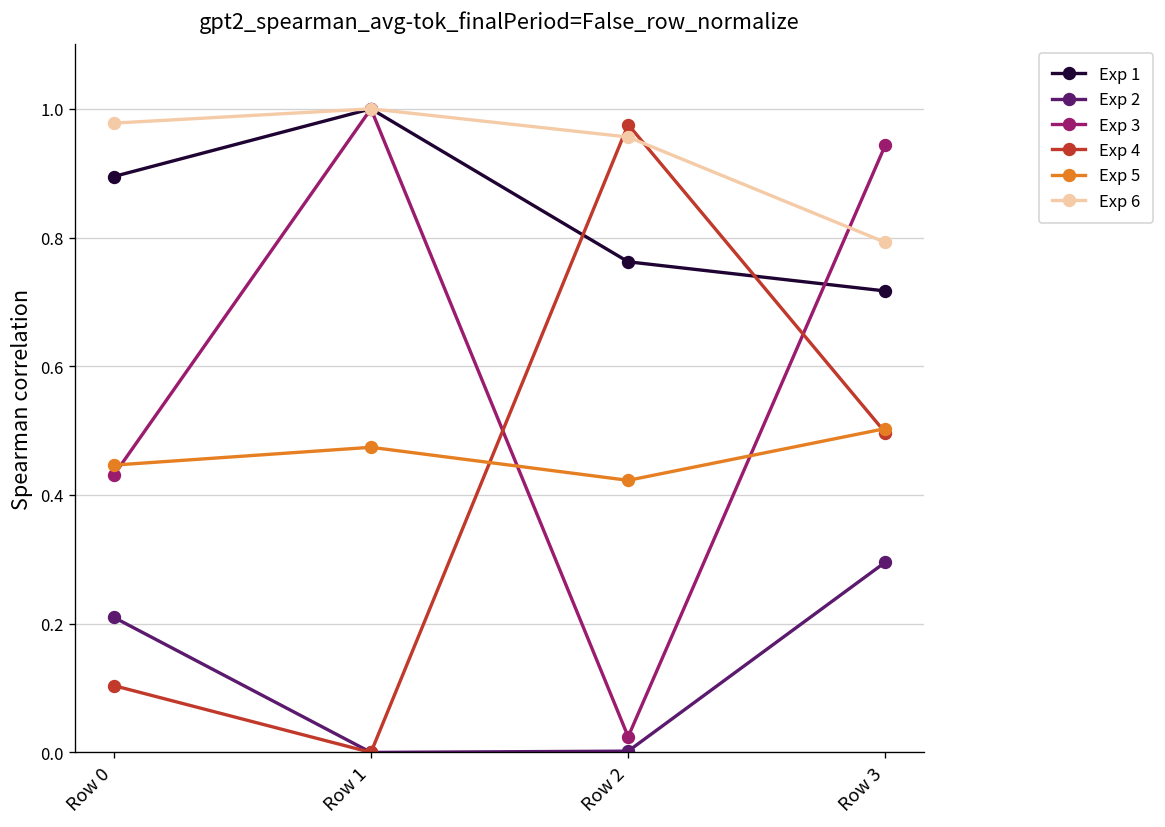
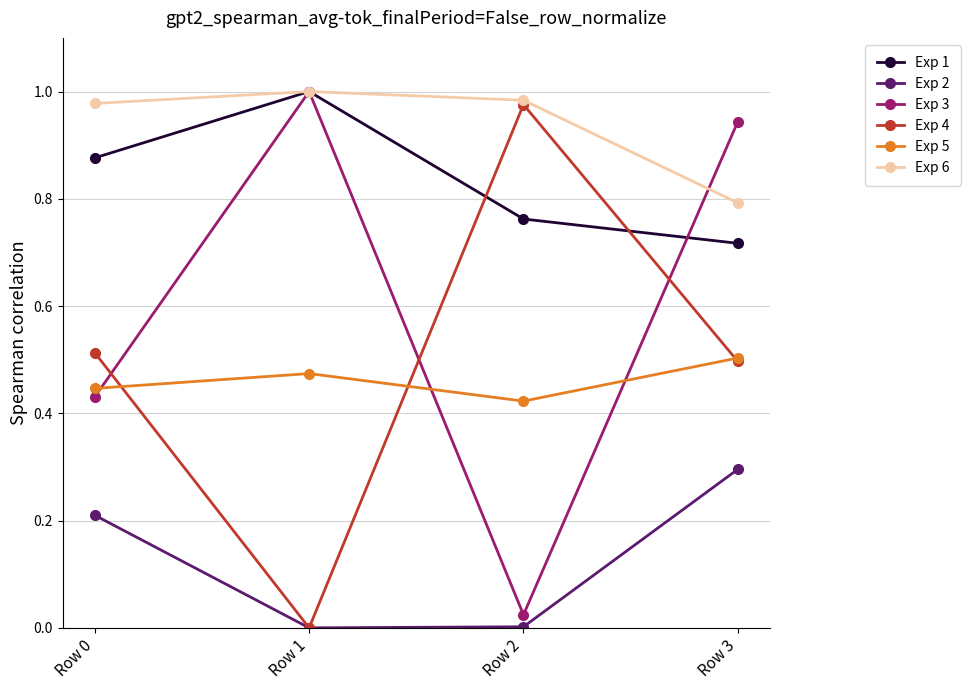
Exp 1, Row 0: 0.89 -> 0.88
Exp 4, Row 0: 0.10 -> 0.51
Exp 6, Row 2: 0.96 -> 0.98
